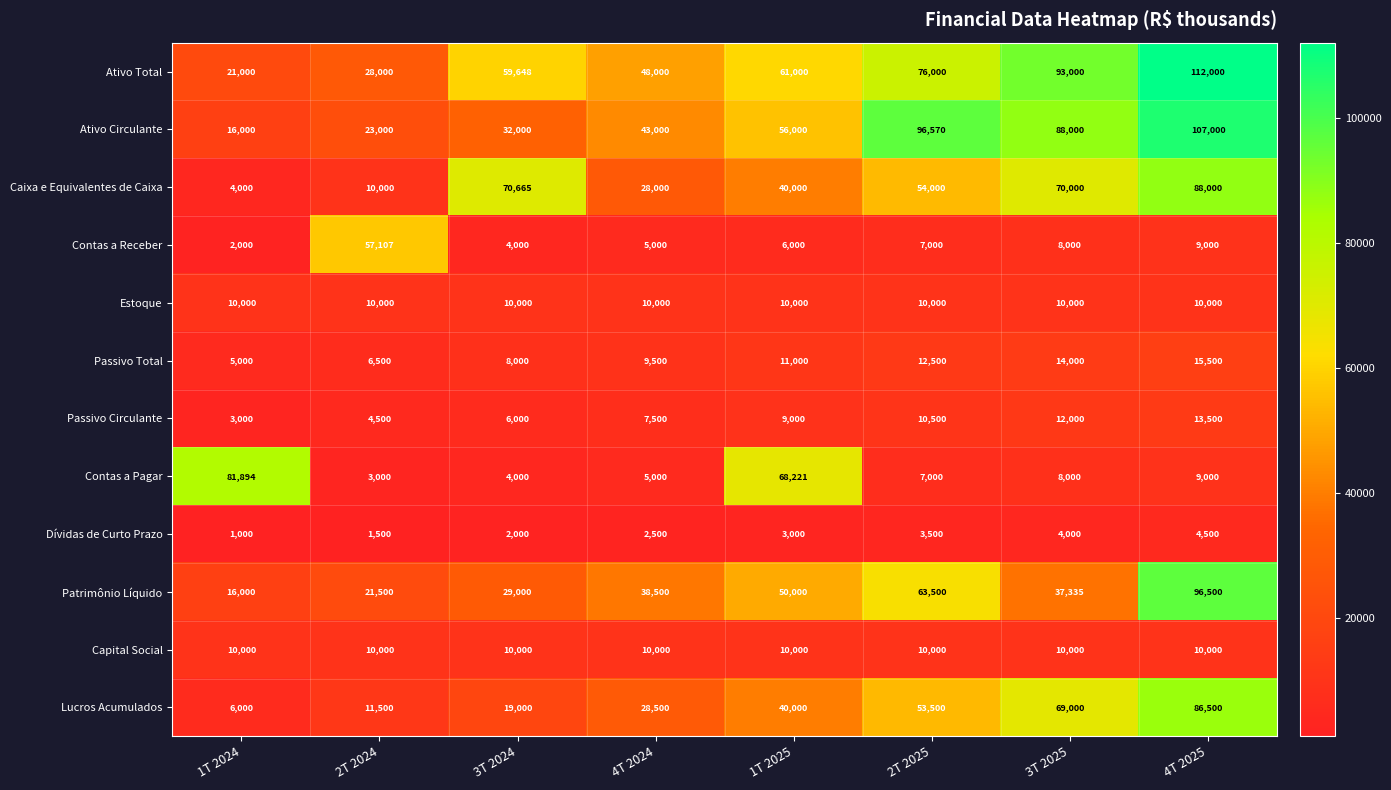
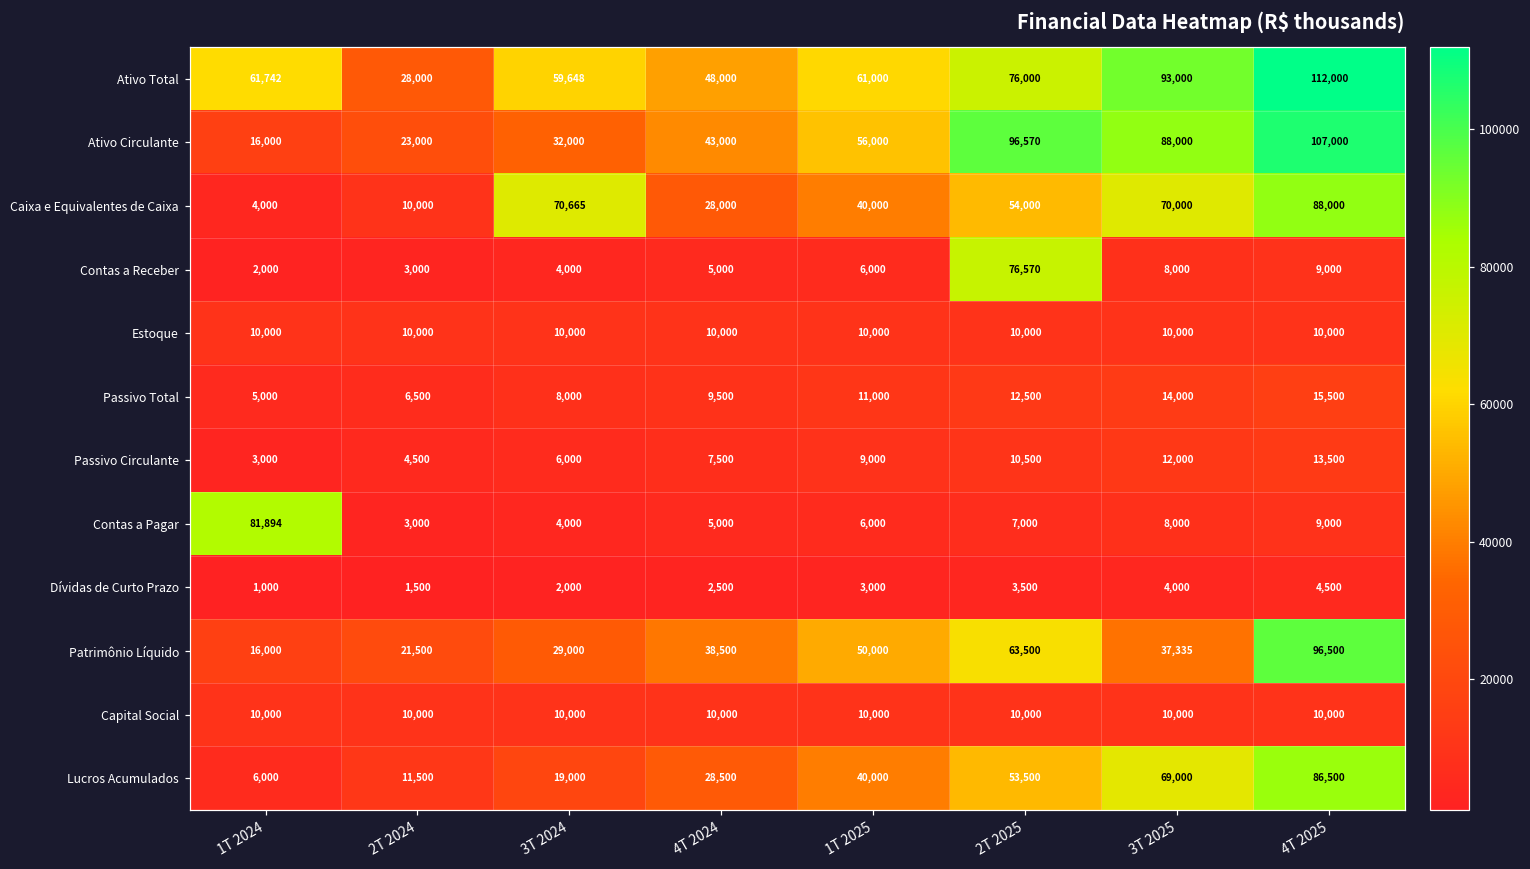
Ativo Total, 1T 2024: 21,000 -> 61,742
Contas a Receber, 2T 2024: 57,107 -> 3,000
Contas a Receber, 2T 2025: 7,000 -> 76,570
Contas a Pagar, 1T 2025: 68,221 -> 6,000
